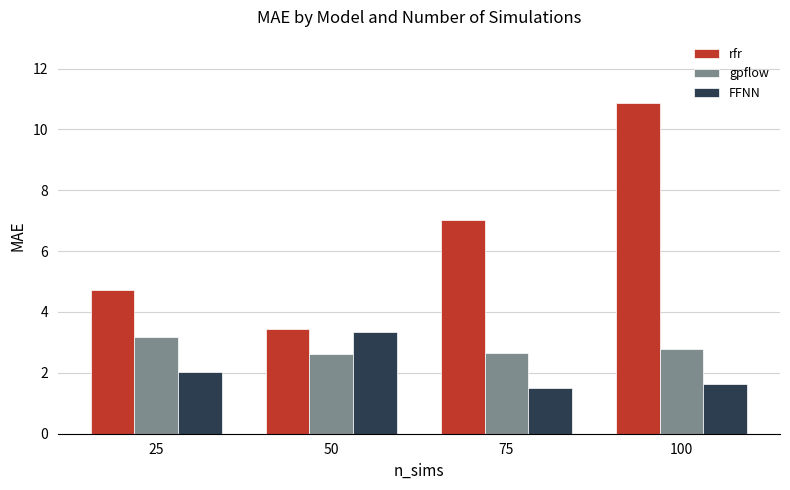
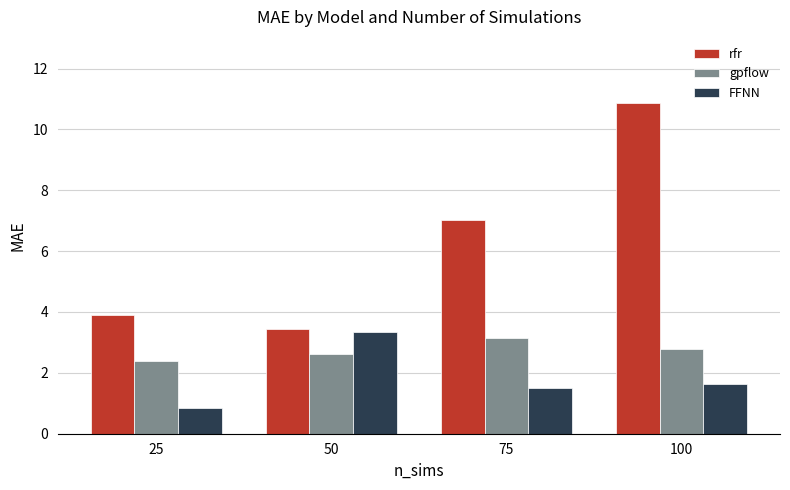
rfr, 25: 4.7 -> 3.9
gpflow, 25: 3.2 -> 2.4
FFNN, 25: 2.0 -> 0.8
gpflow, 75: 2.6 -> 3.2
